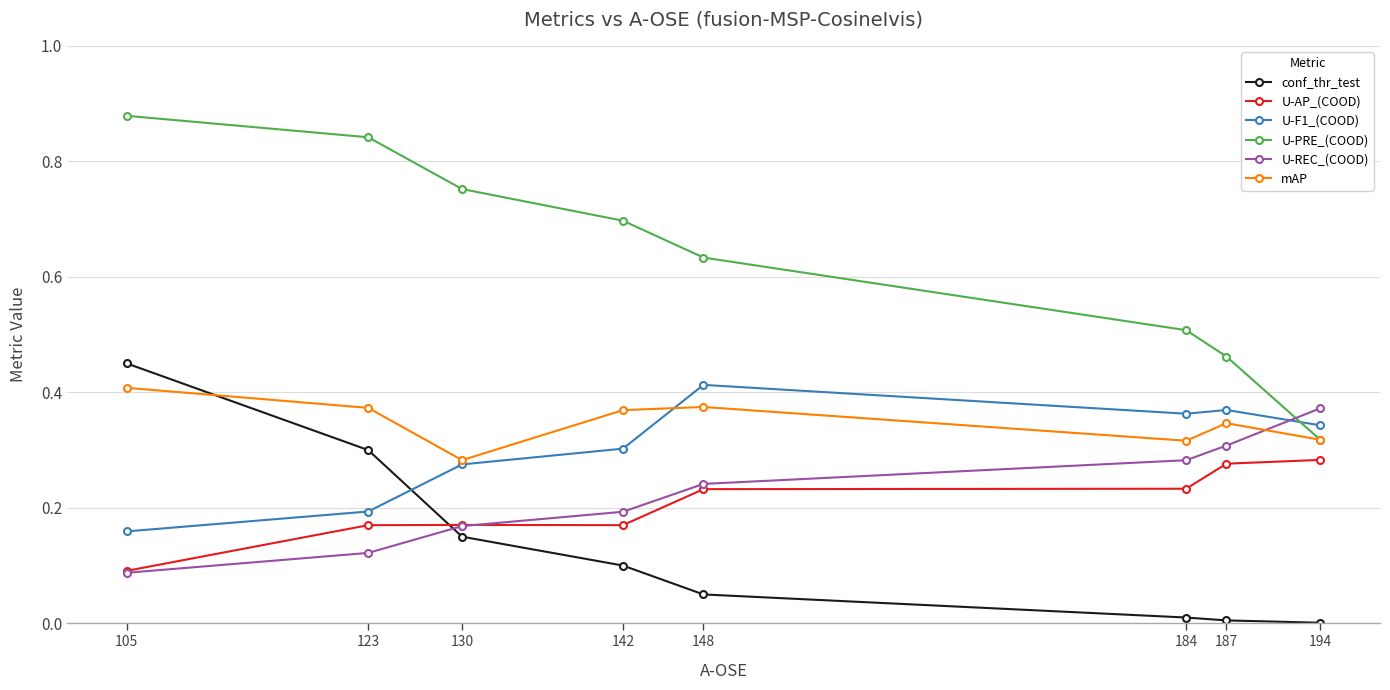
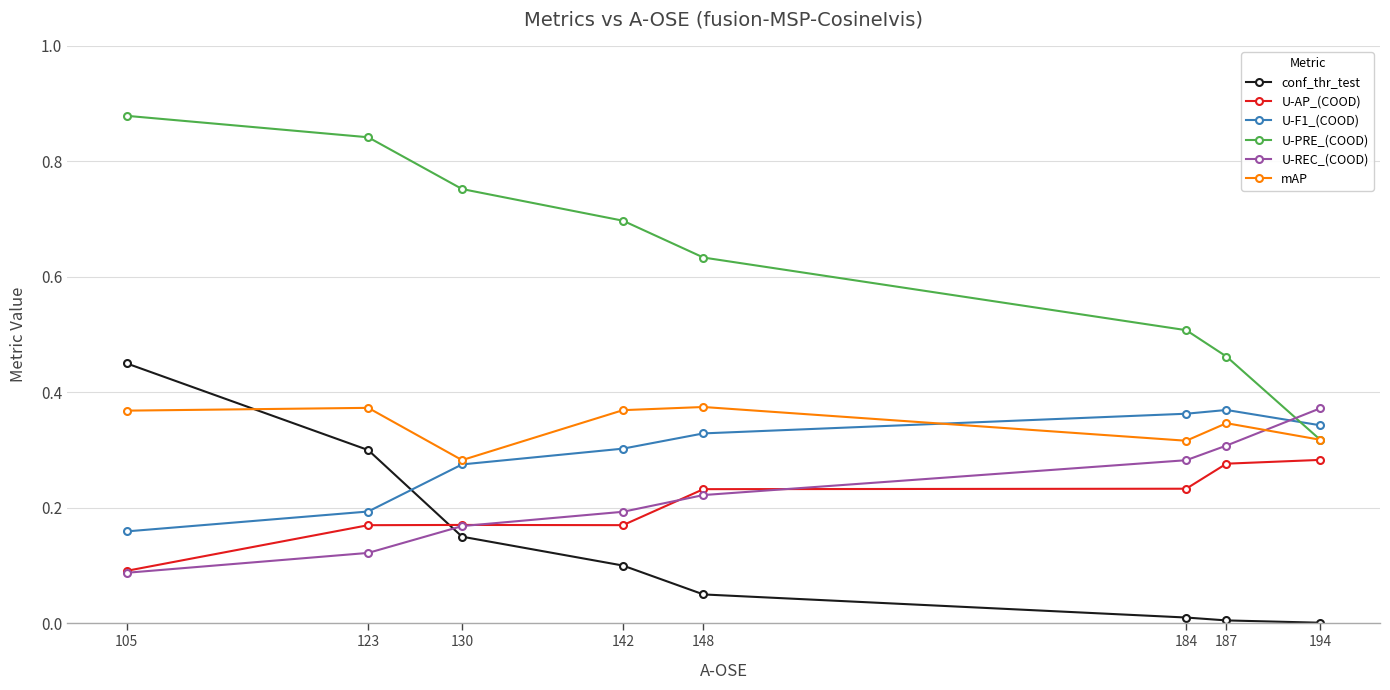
mAP, 105: 0.41 -> 0.37
U-F1_(COOD), 148: 0.41 -> 0.33
U-REC_(COOD), 148: 0.24 -> 0.22
